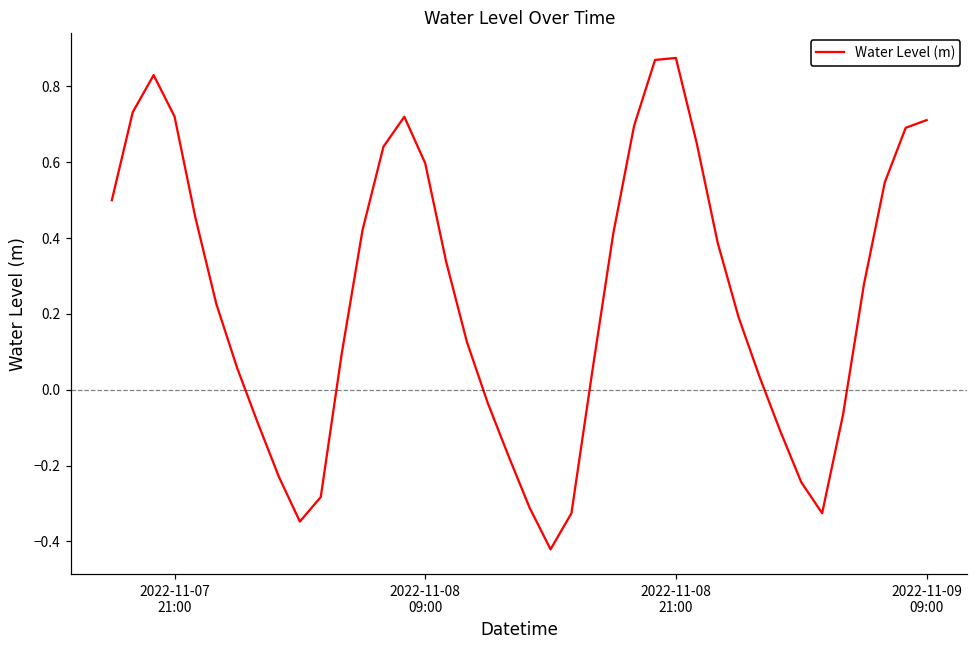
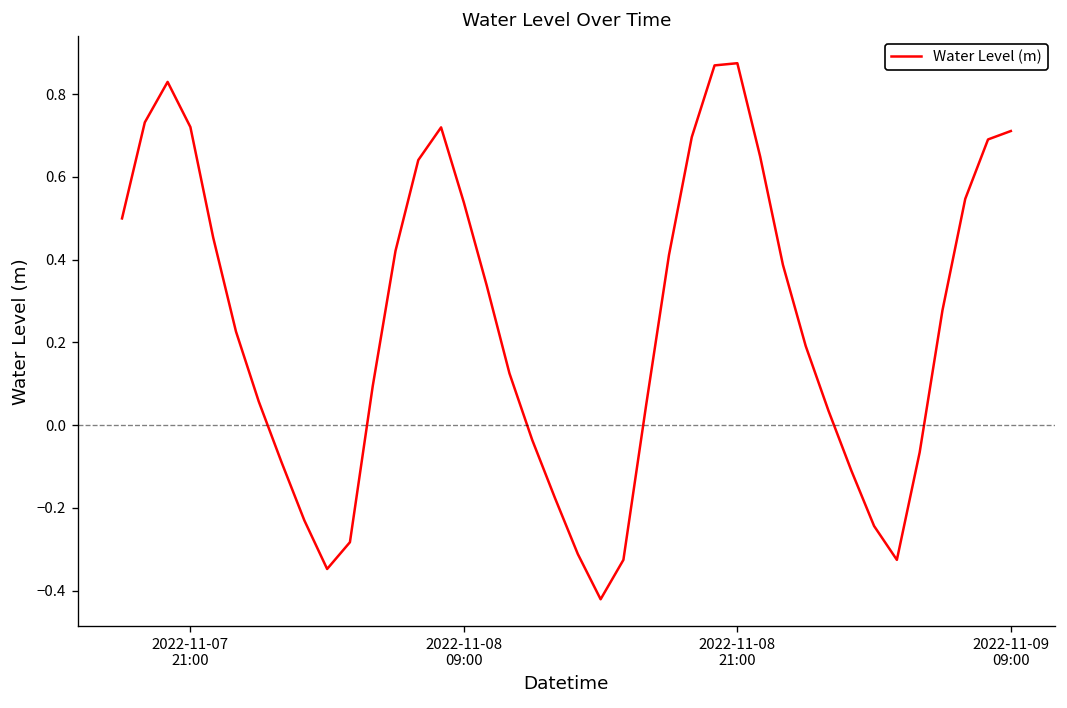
2022-11-08 09:00: 0.60 -> 0.54
